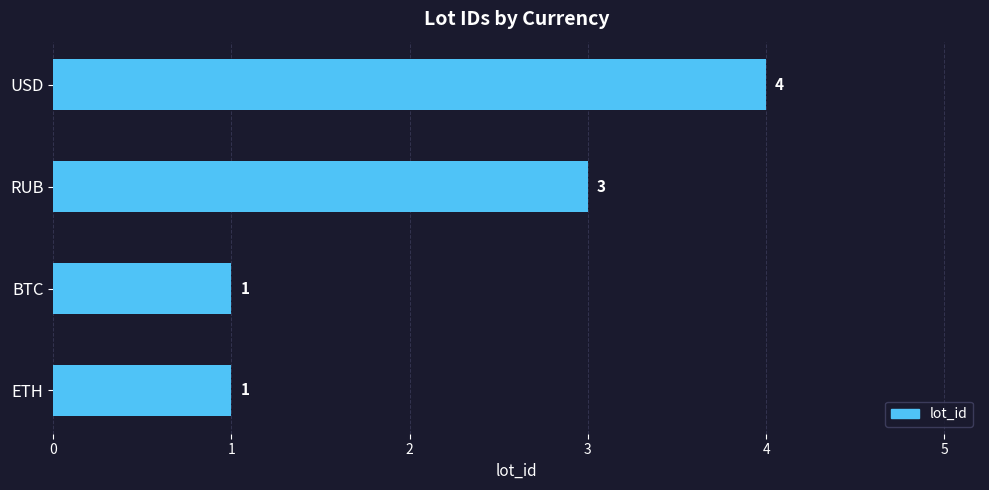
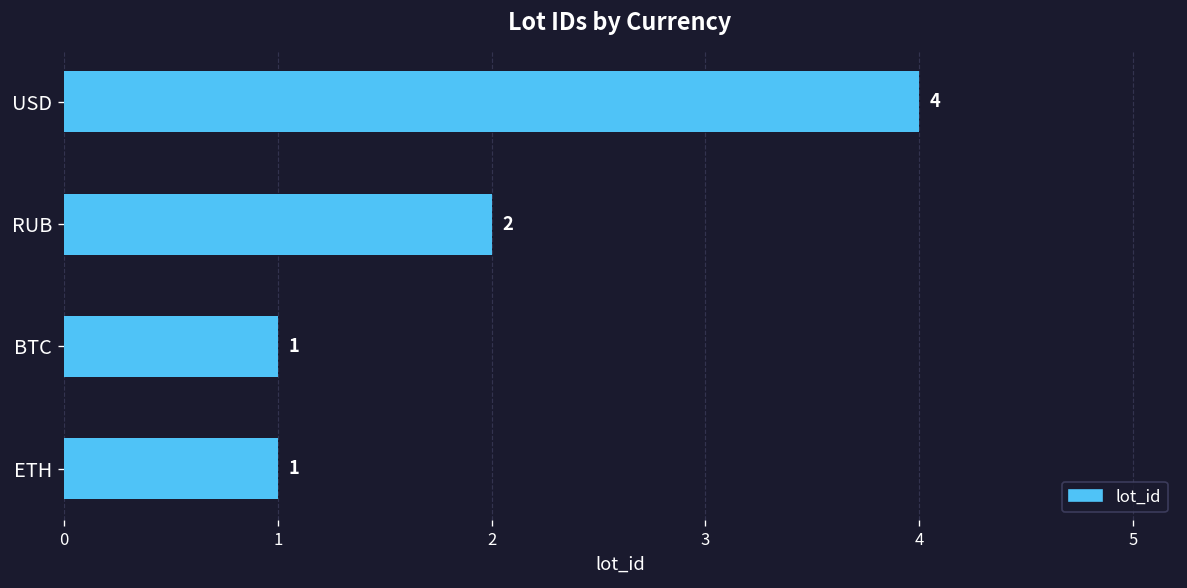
RUB: 3 -> 2
